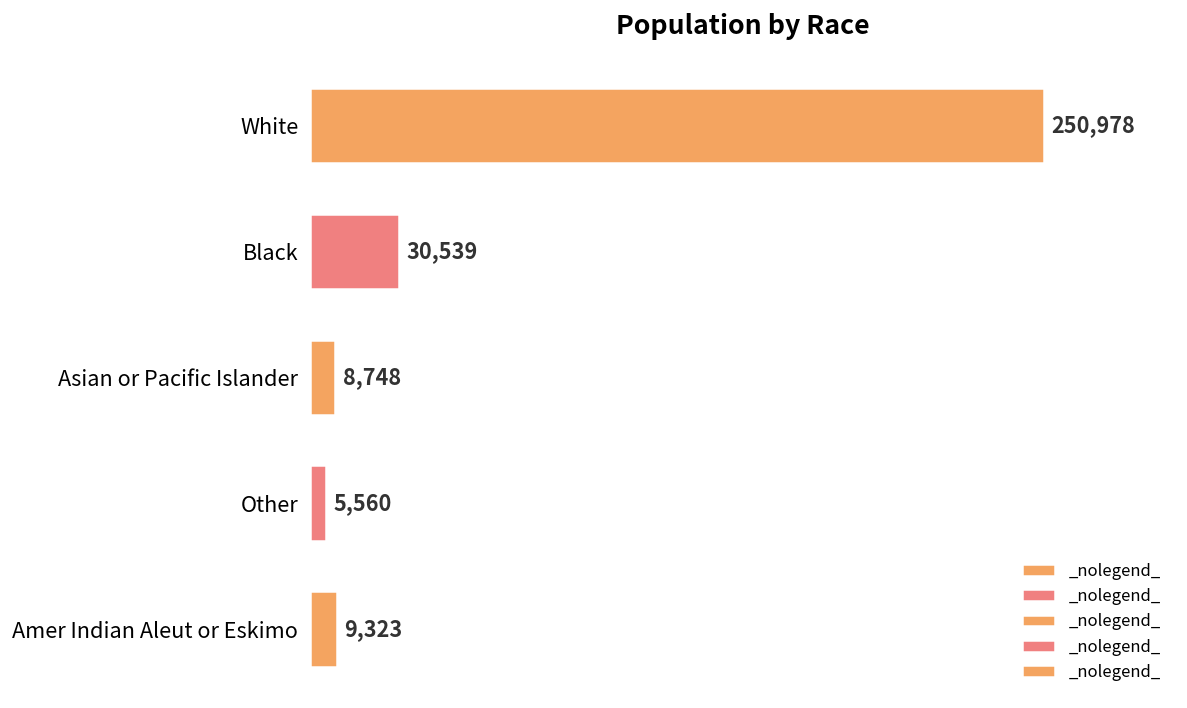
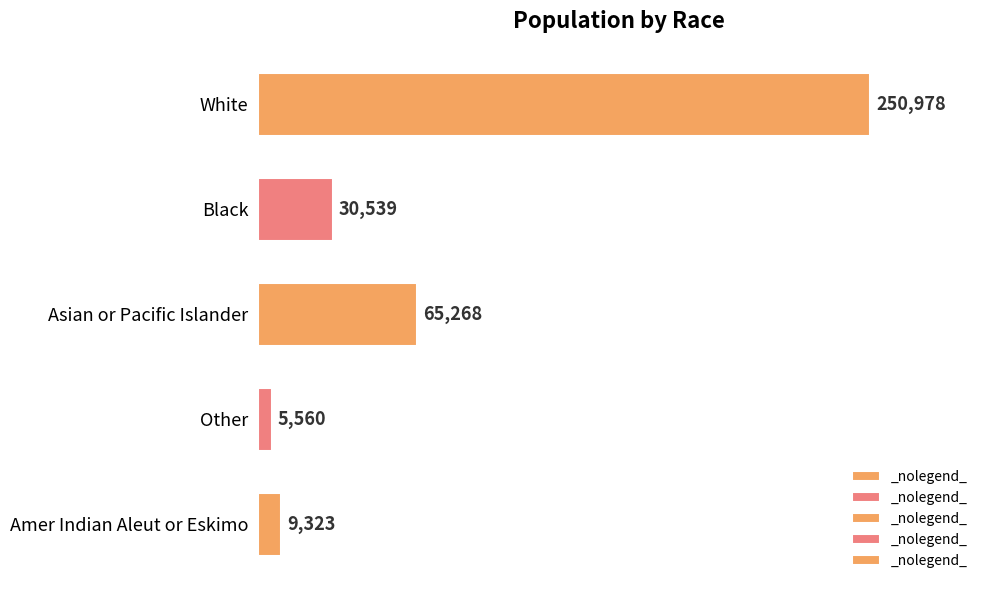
Asian or Pacific Islander: 8,748 -> 65,268
